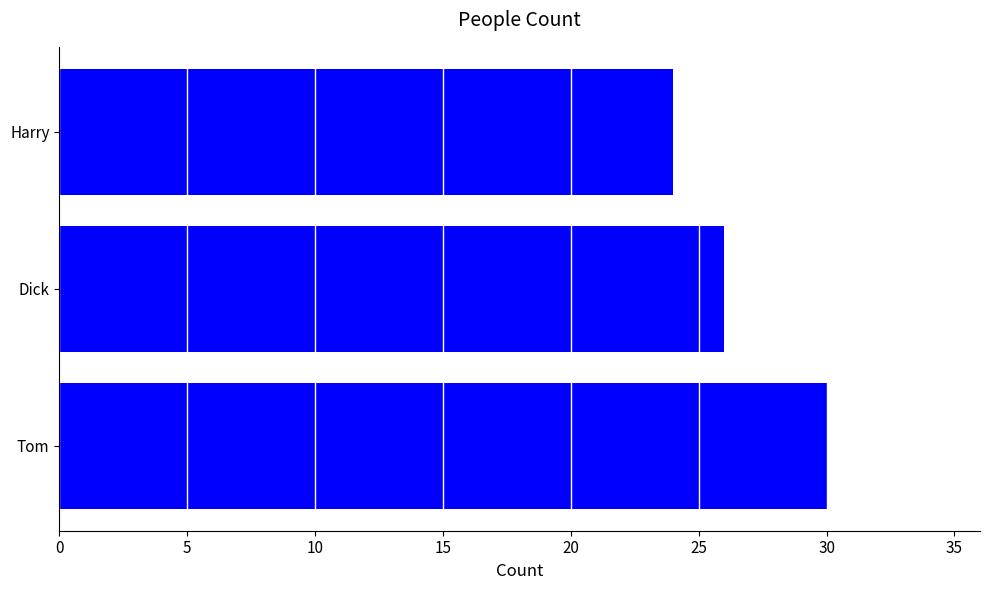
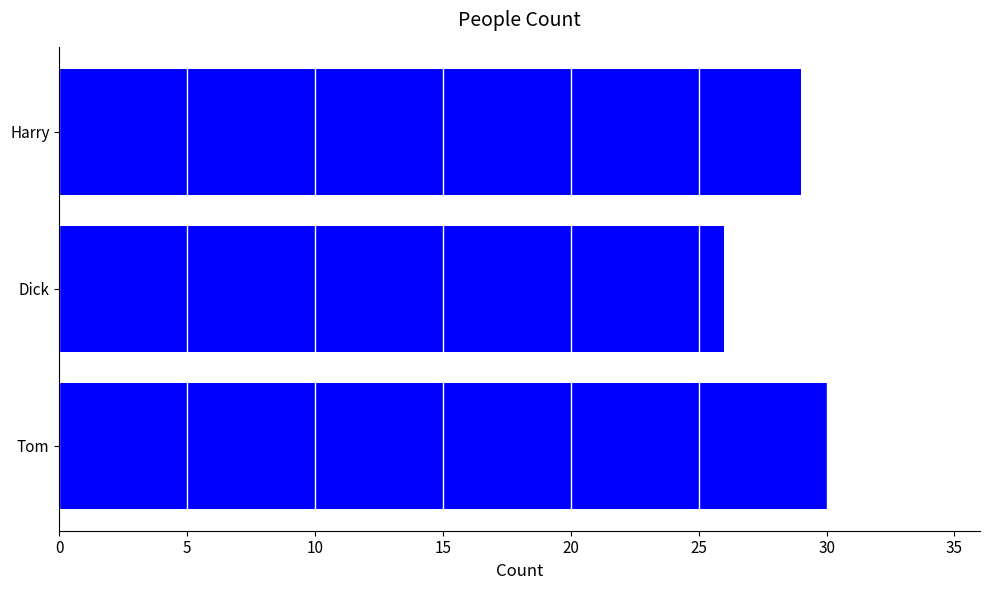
Harry: 24 -> 29
